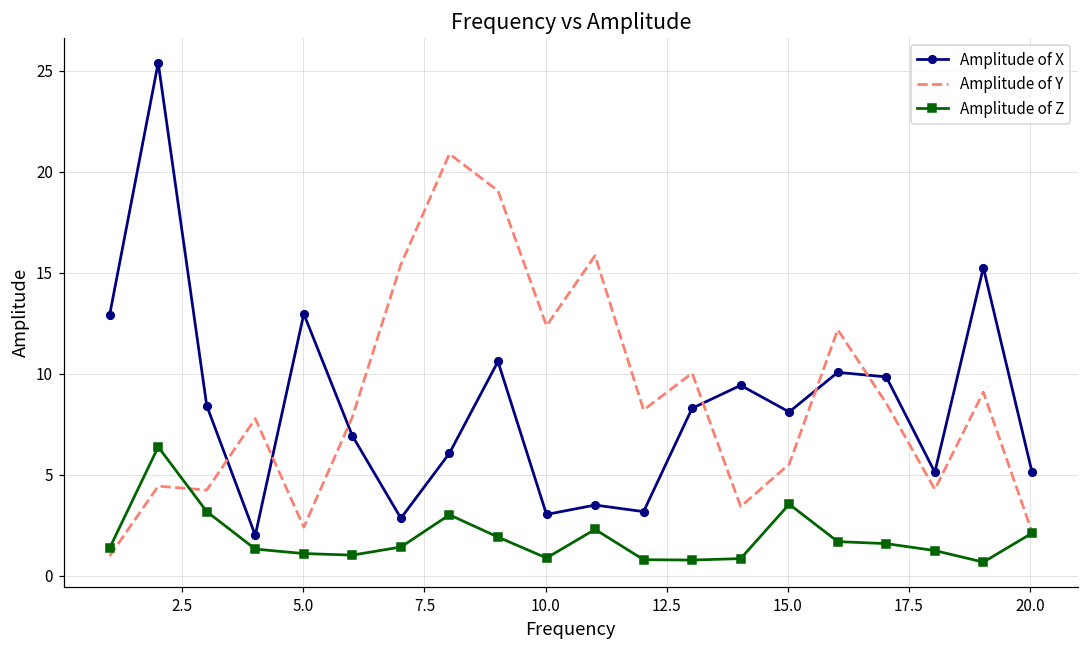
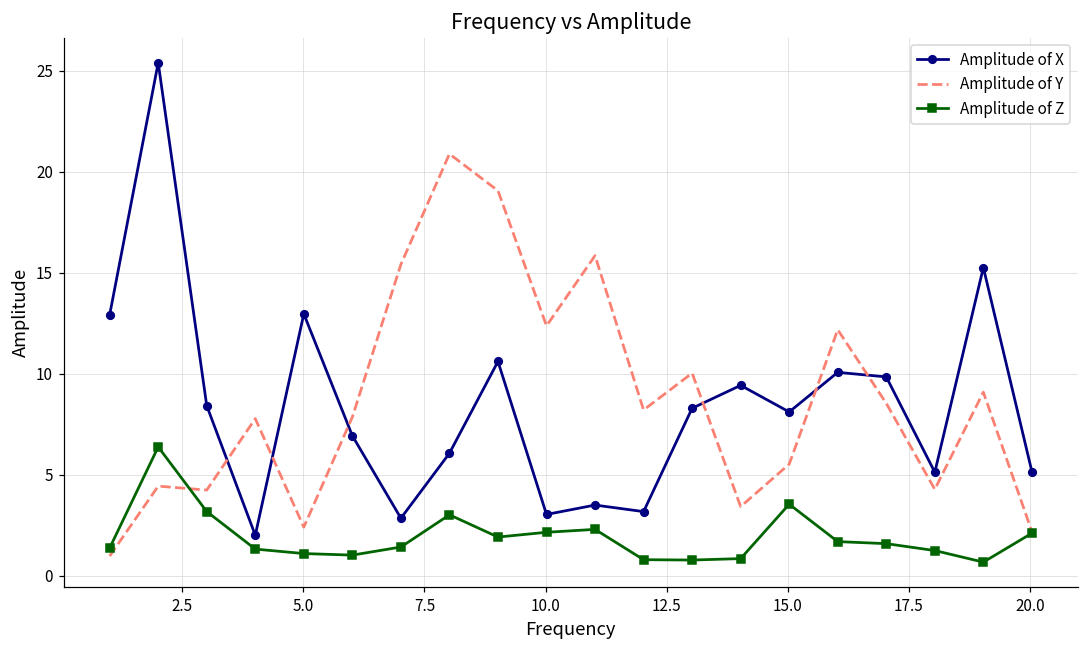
Amplitude of Z, 10.0: 0.9 -> 2.2
